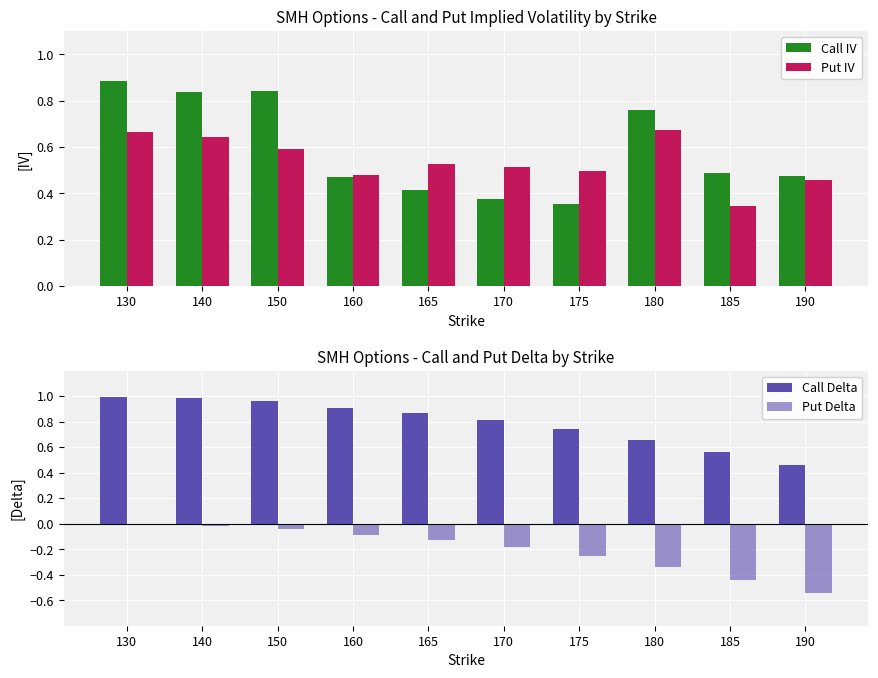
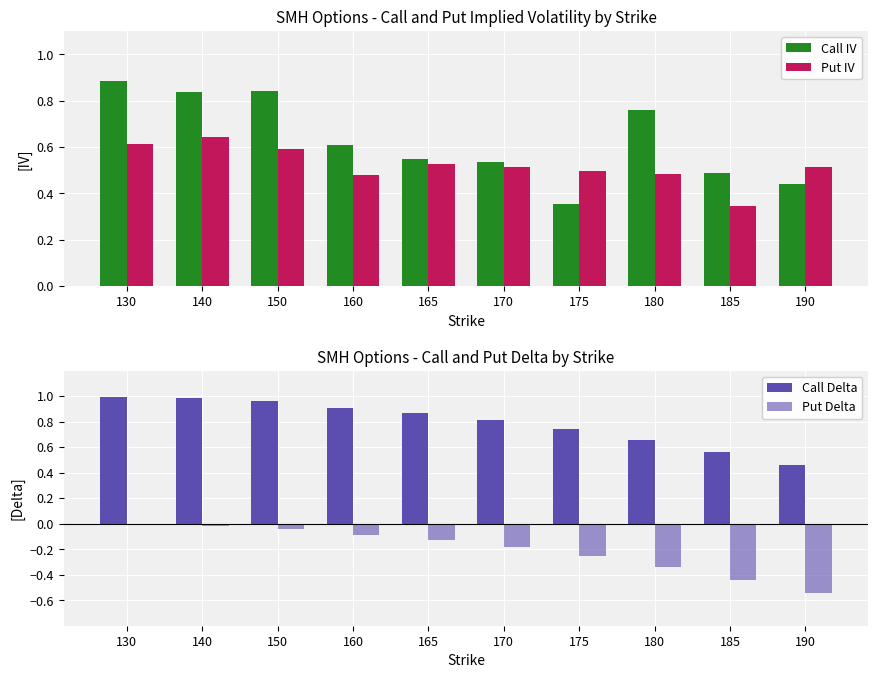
SMH Options - Call and Put Implied Volatility by Strike, Put IV, 130: 0.66 -> 0.61
SMH Options - Call and Put Implied Volatility by Strike, Call IV, 160: 0.47 -> 0.61
SMH Options - Call and Put Implied Volatility by Strike, Call IV, 165: 0.41 -> 0.55
SMH Options - Call and Put Implied Volatility by Strike, Call IV, 170: 0.38 -> 0.53
SMH Options - Call and Put Implied Volatility by Strike, Put IV, 180: 0.67 -> 0.48
SMH Options - Call and Put Implied Volatility by Strike, Call IV, 190: 0.47 -> 0.44
SMH Options - Call and Put Implied Volatility by Strike, Put IV, 190: 0.46 -> 0.51
